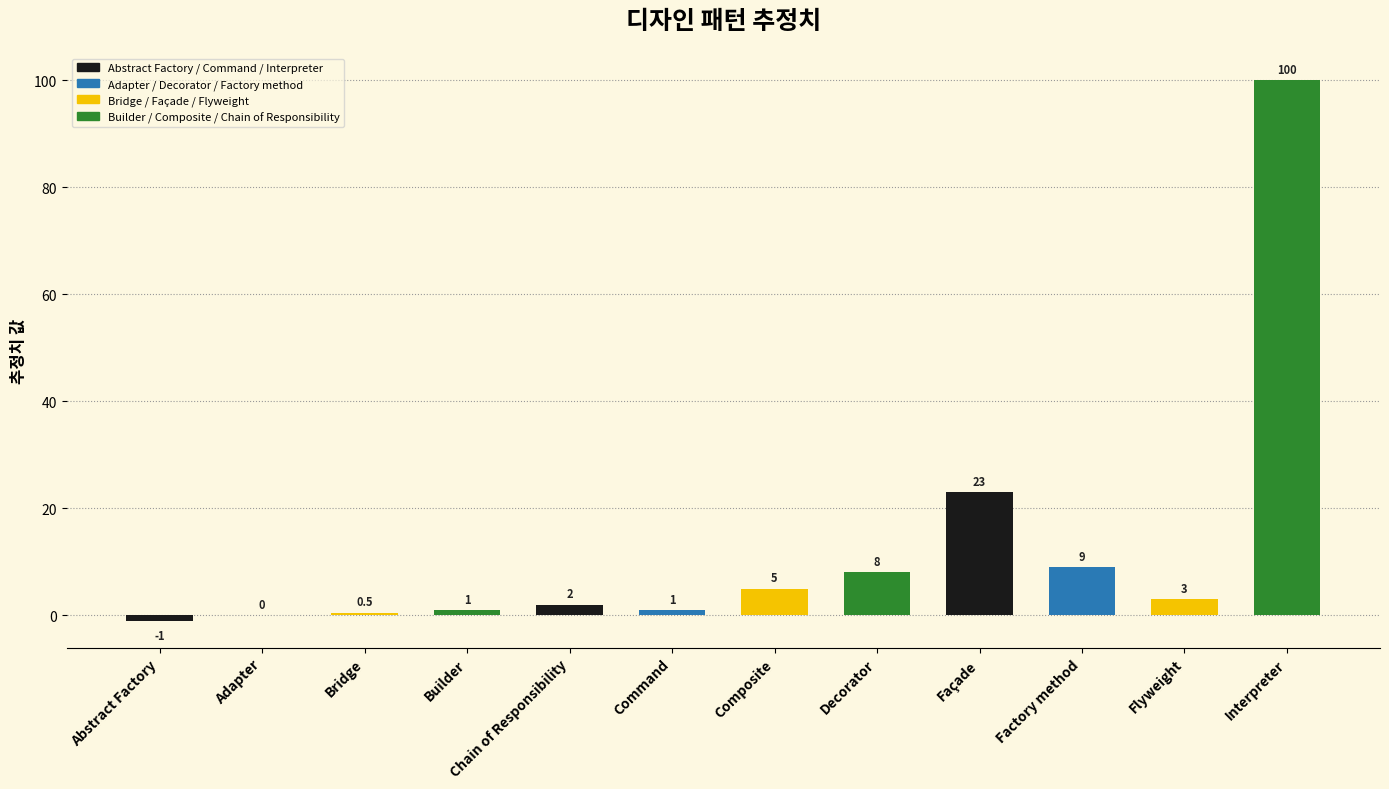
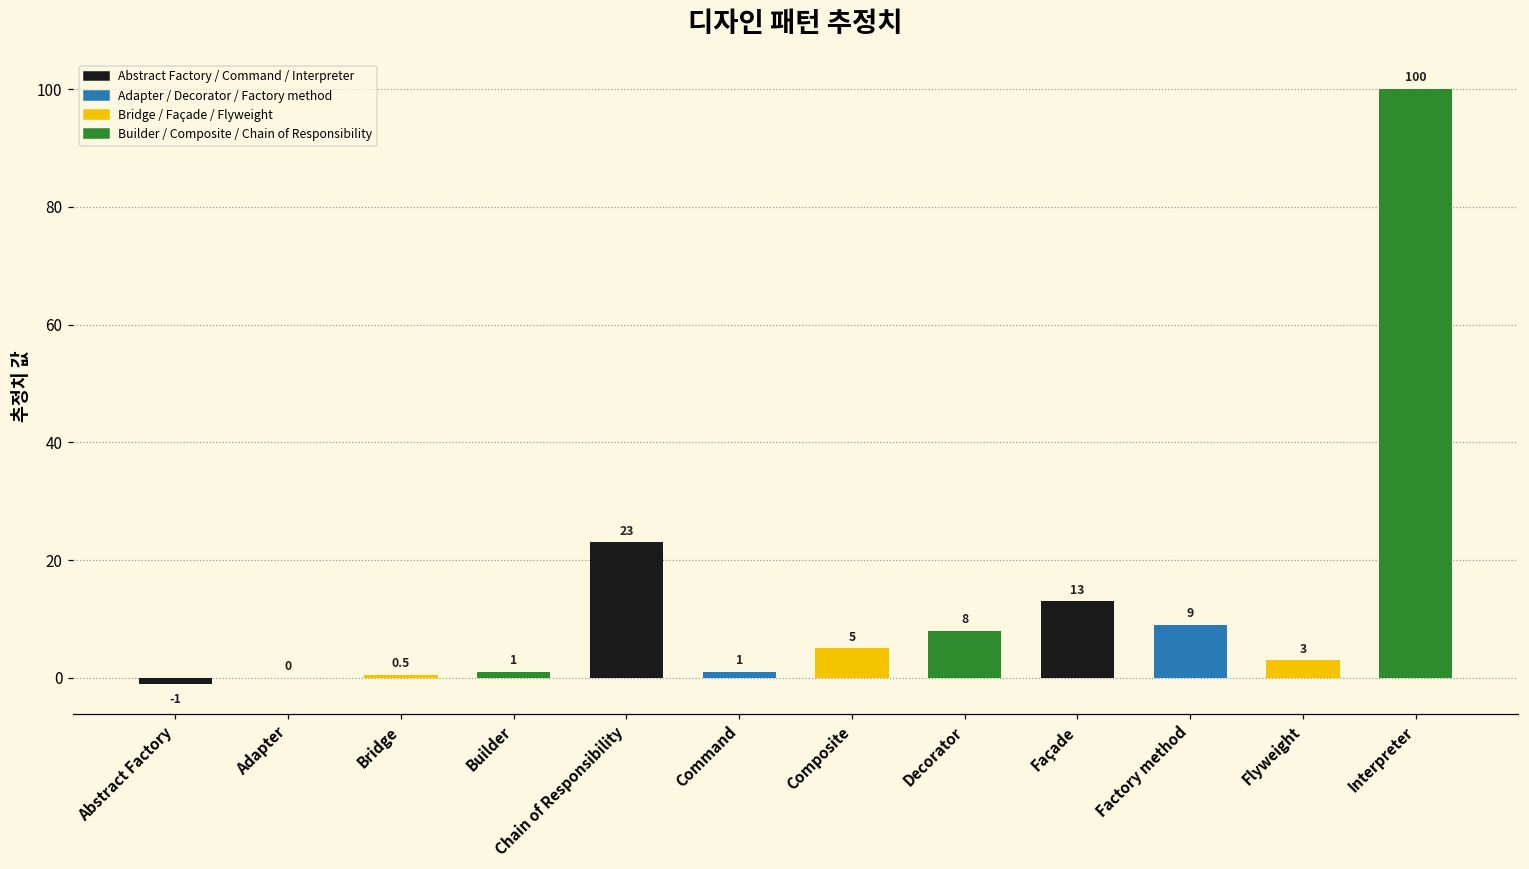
Chain of Responsibility: 2 -> 23
Façade: 23 -> 13
